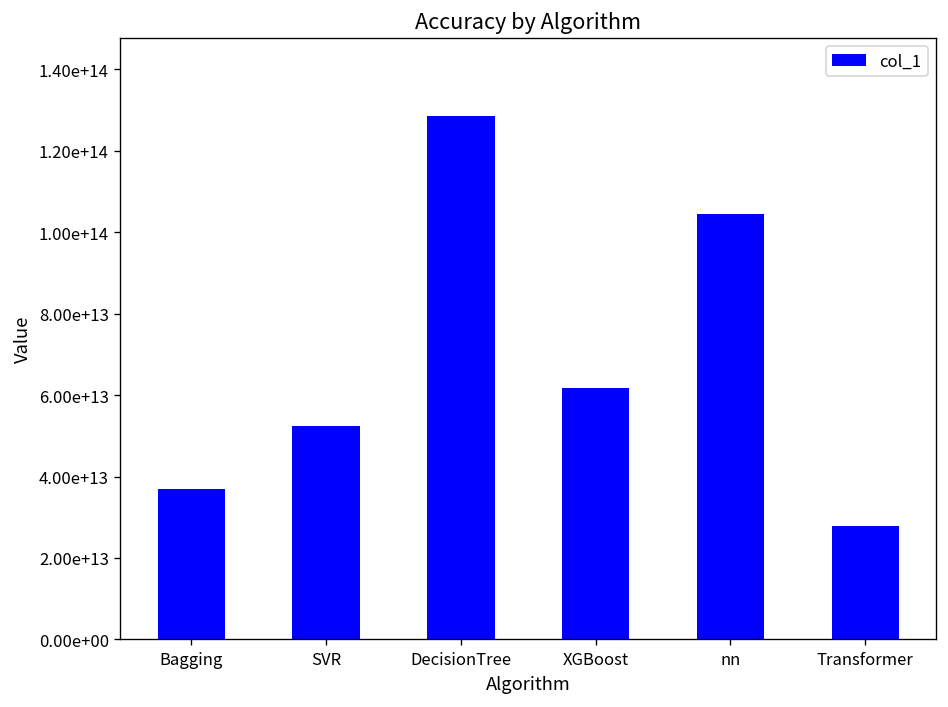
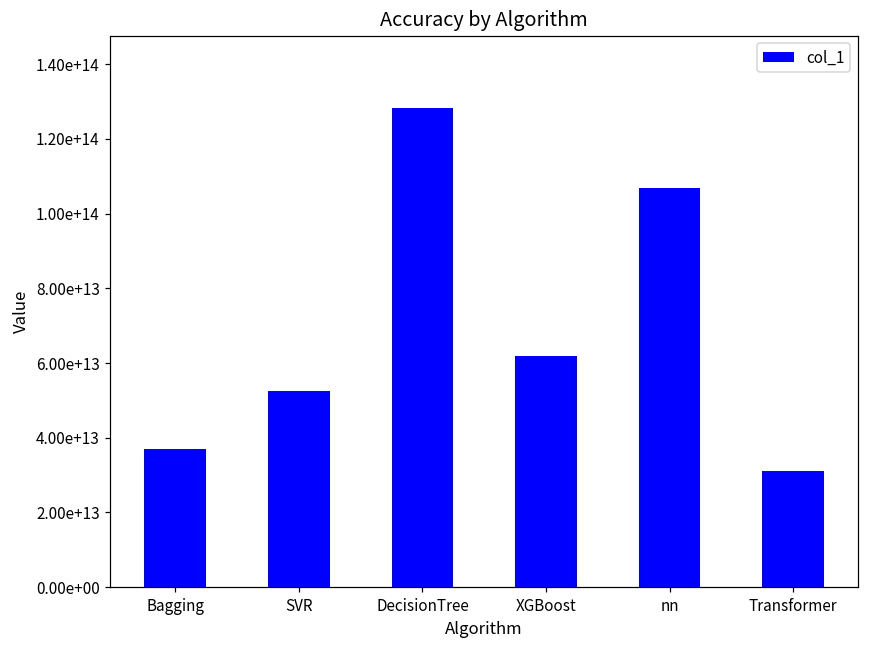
nn: 104000000000000 -> 107000000000000
Transformer: 28000000000000 -> 31000000000000
